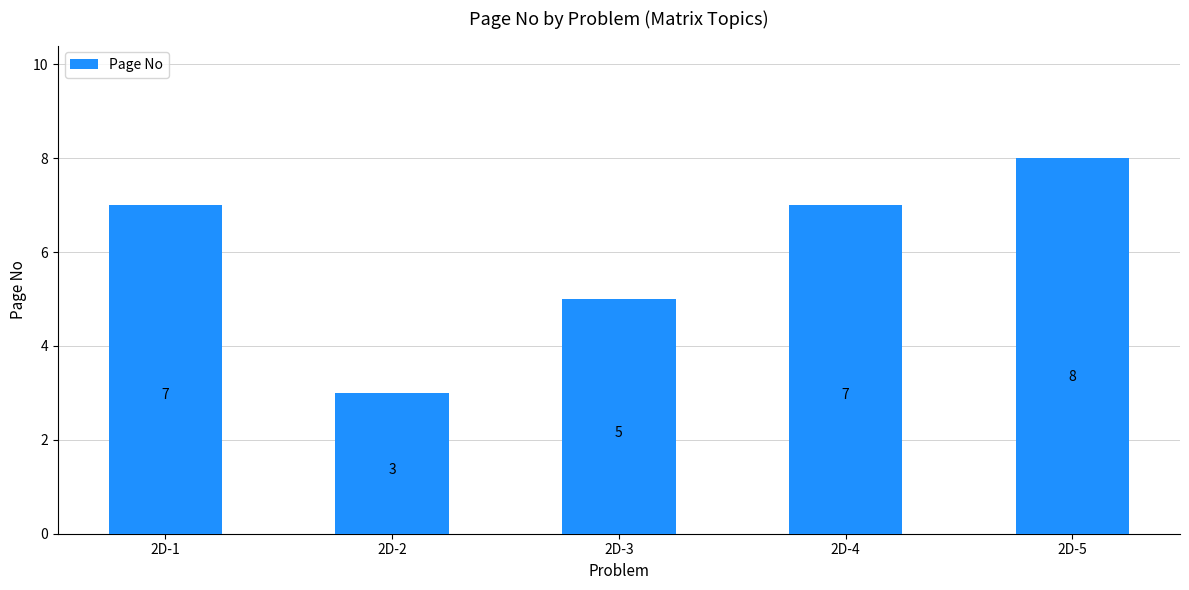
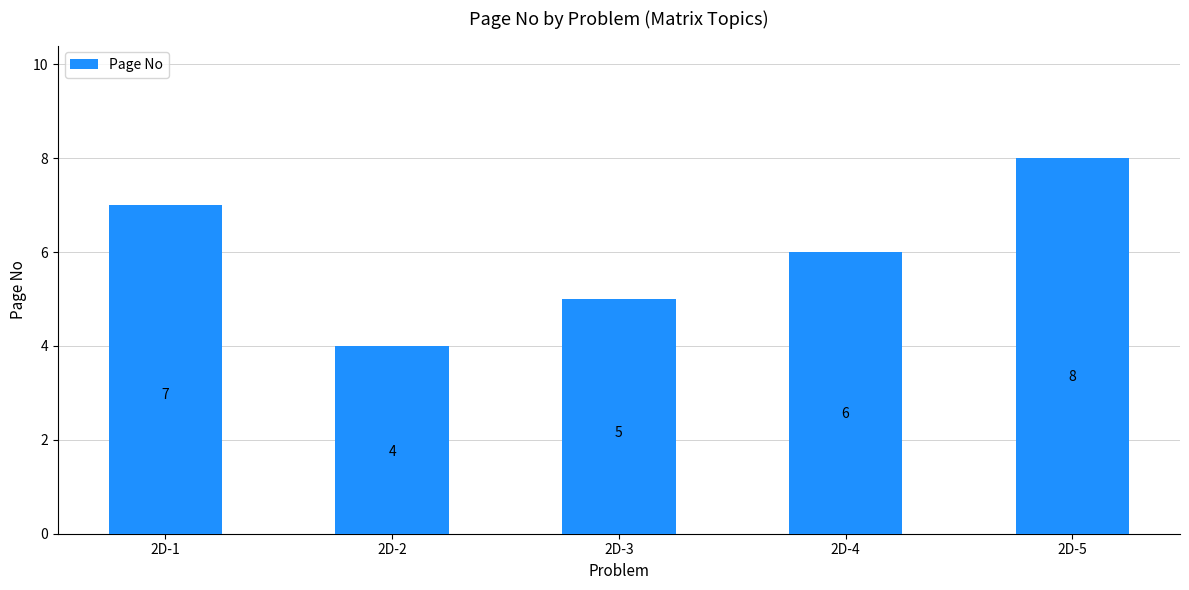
2D-2: 3 -> 4
2D-4: 7 -> 6
